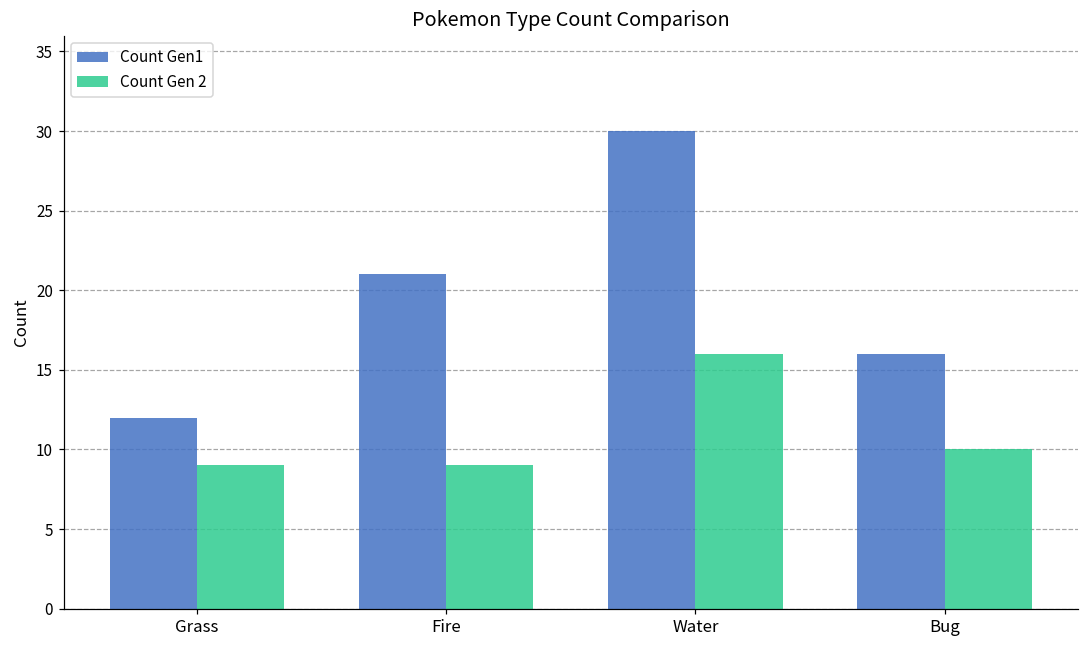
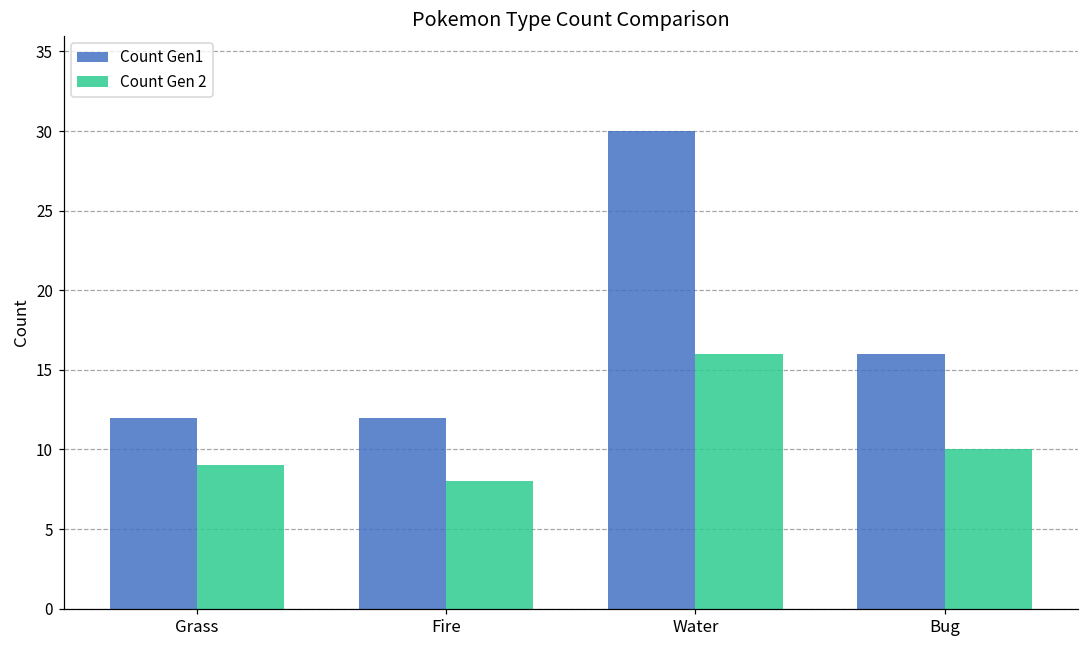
Count Gen1, Fire: 21 -> 12
Count Gen 2, Fire: 9 -> 8
